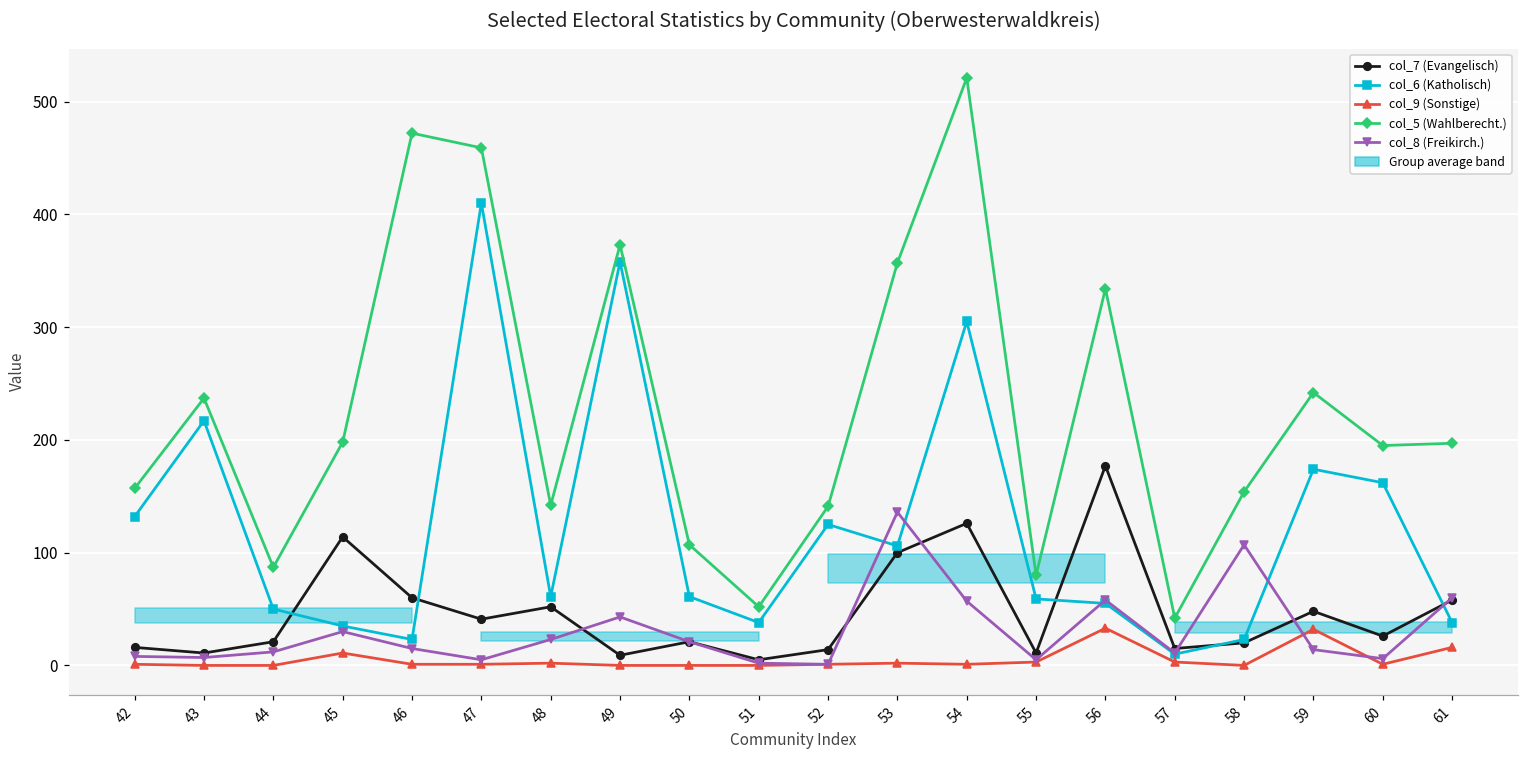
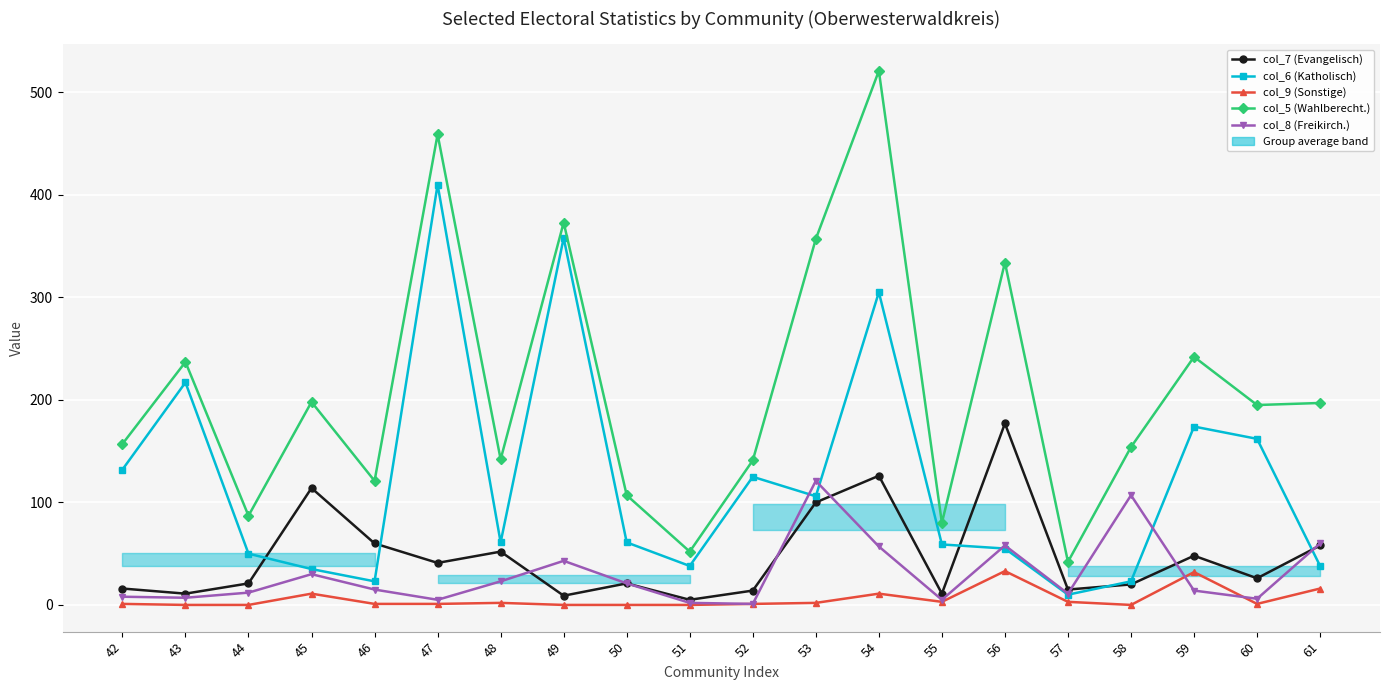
col_5 (Wahlberecht.), 46: 472 -> 121
col_8 (Freikirch.), 53: 136 -> 121
col_9 (Sonstige), 54: 1 -> 11
